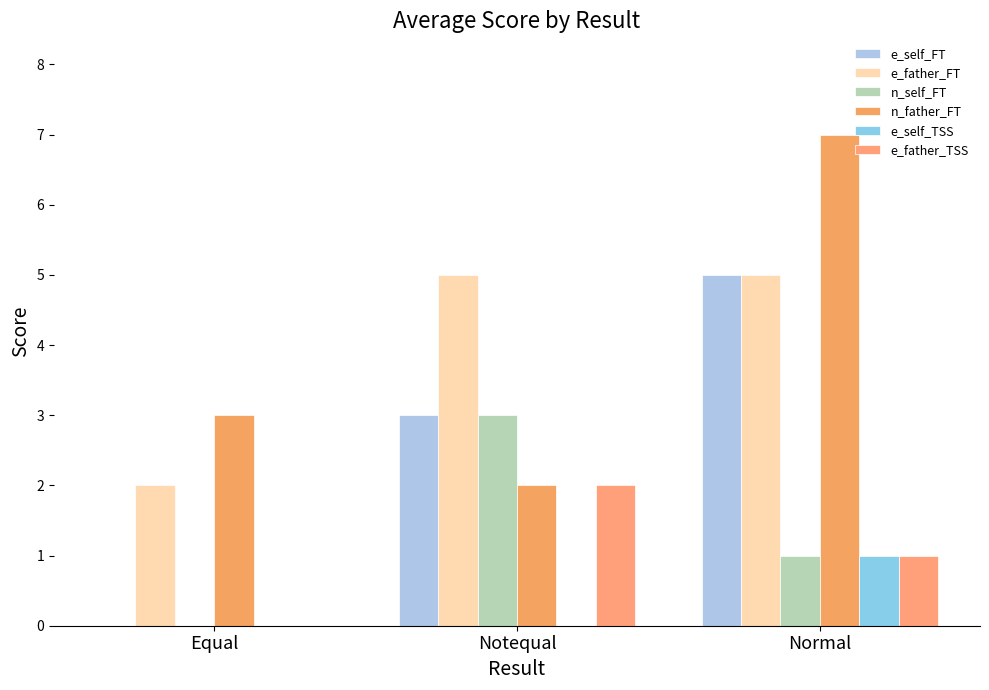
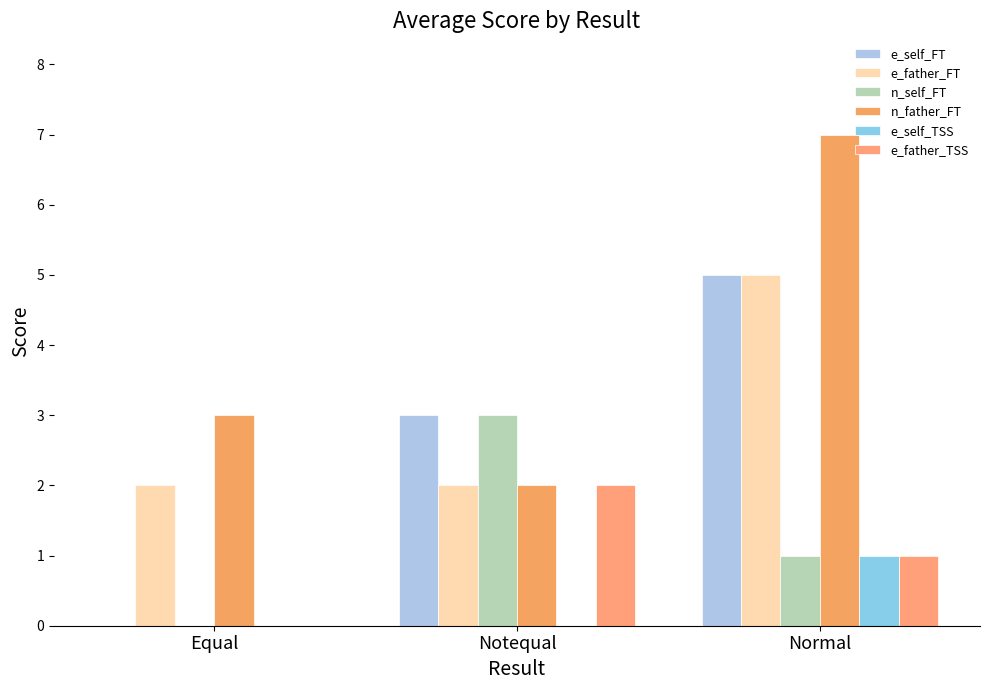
e_father_FT, Notequal: 5 -> 2
